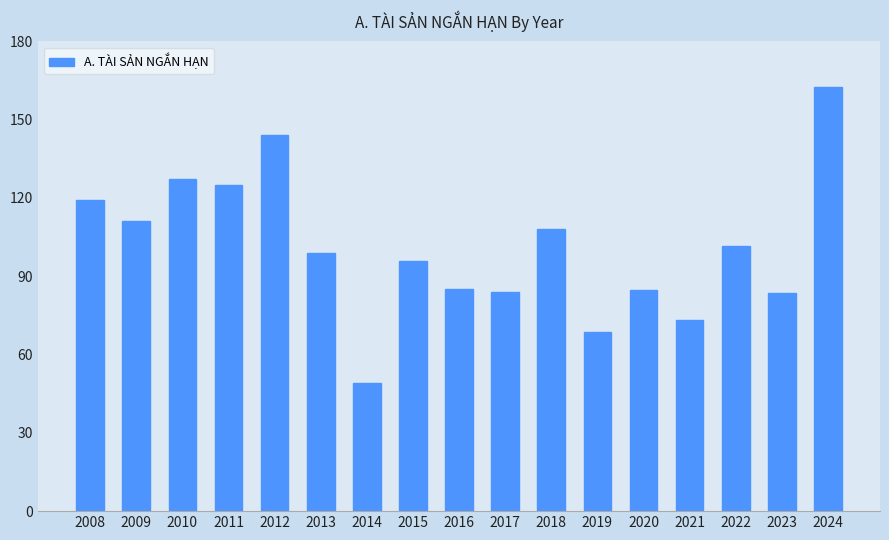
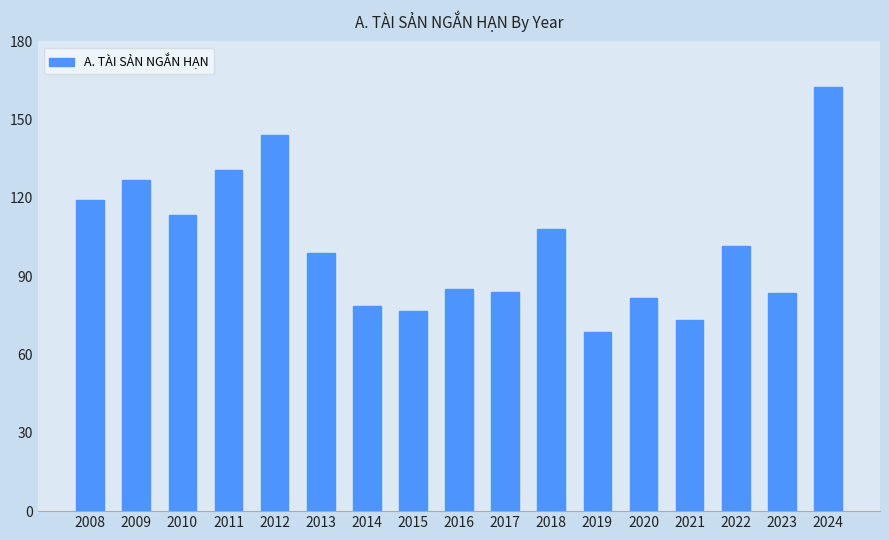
2009: 111 -> 127
2010: 127 -> 113
2011: 125 -> 131
2014: 49 -> 78
2015: 96 -> 77
2020: 85 -> 82
